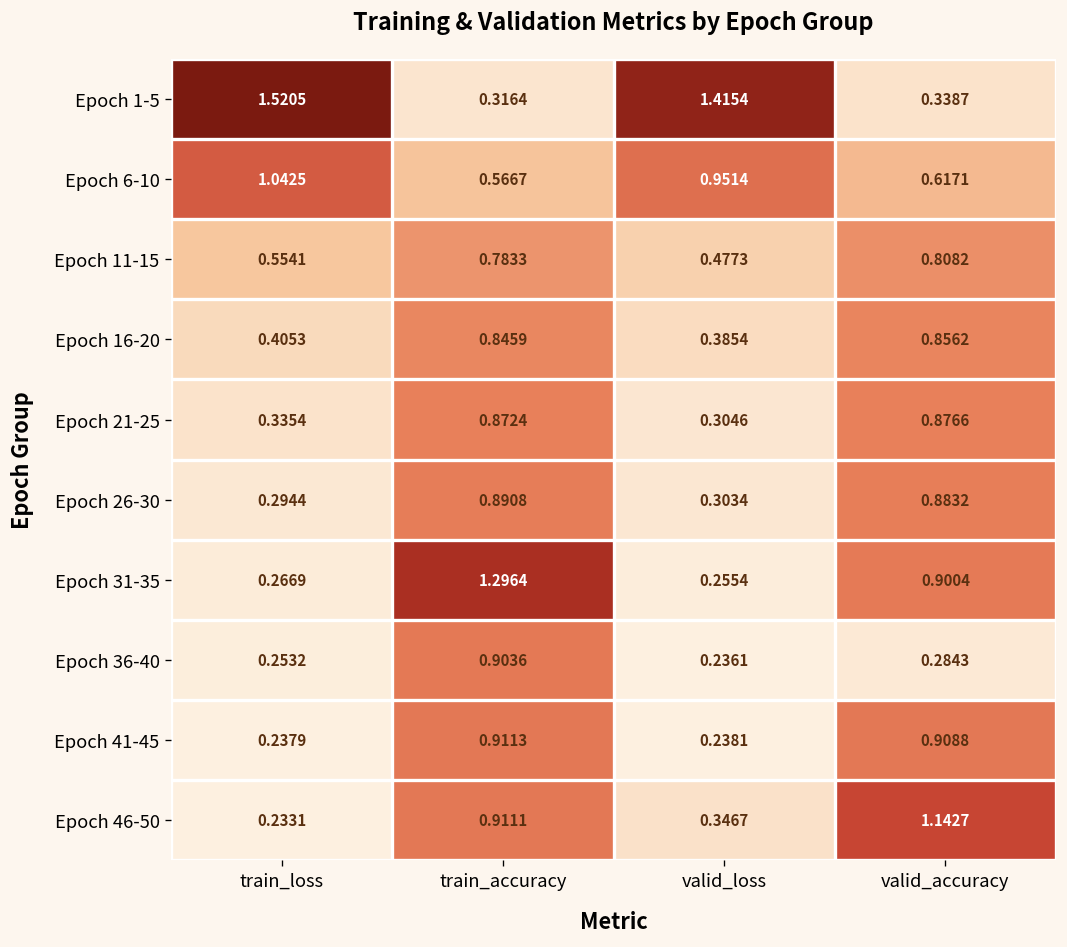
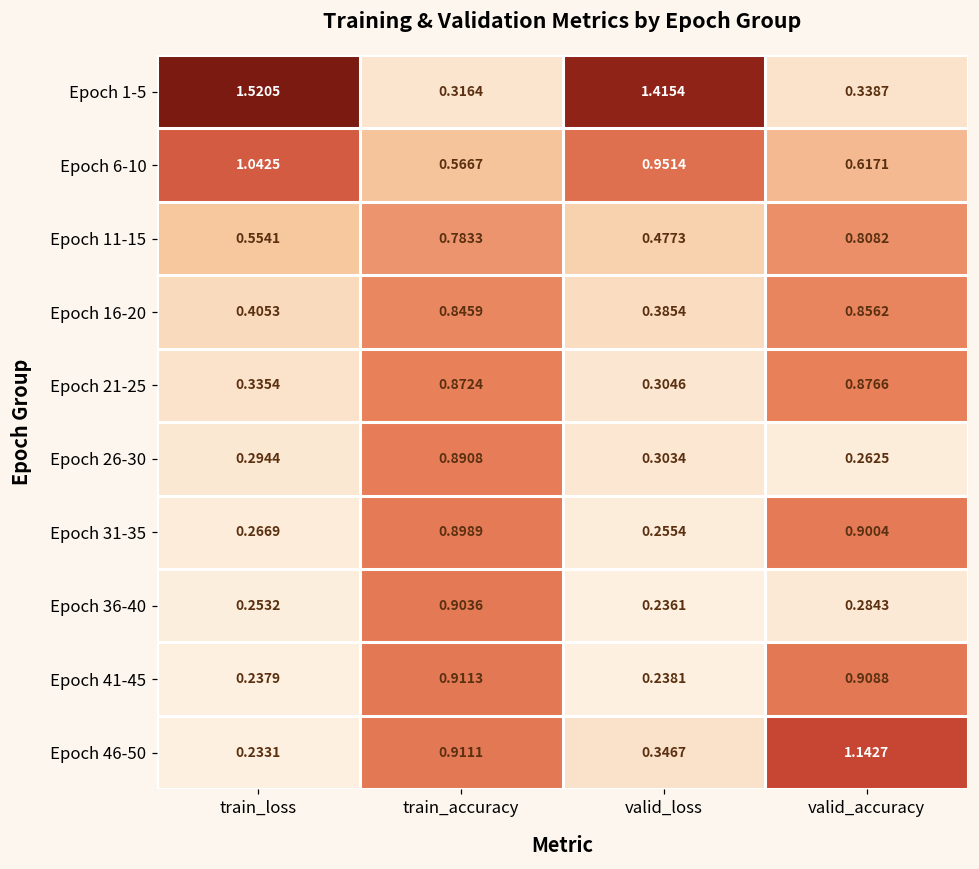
Epoch 26-30, valid_accuracy: 0.8832 -> 0.2625
Epoch 31-35, train_accuracy: 1.2964 -> 0.8989
